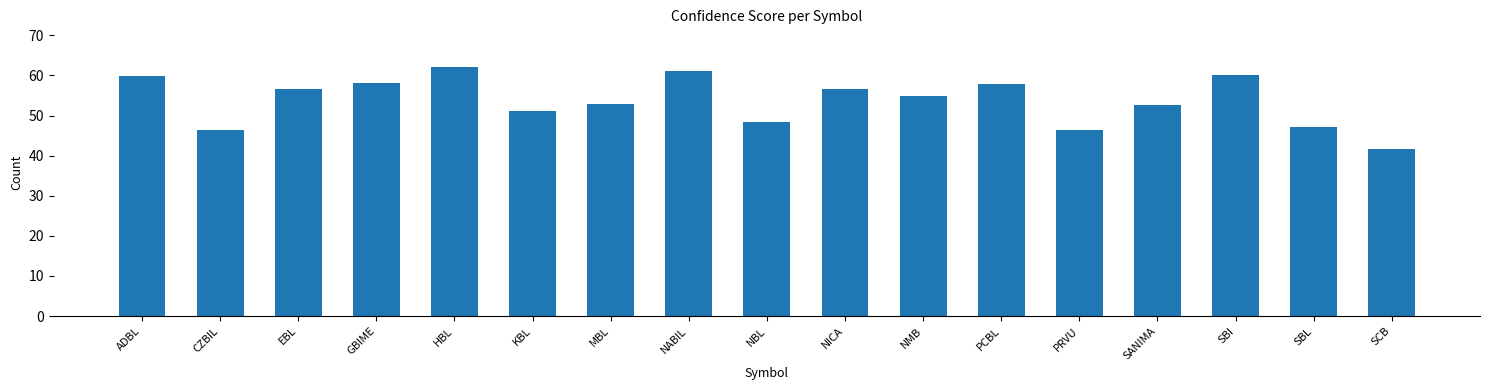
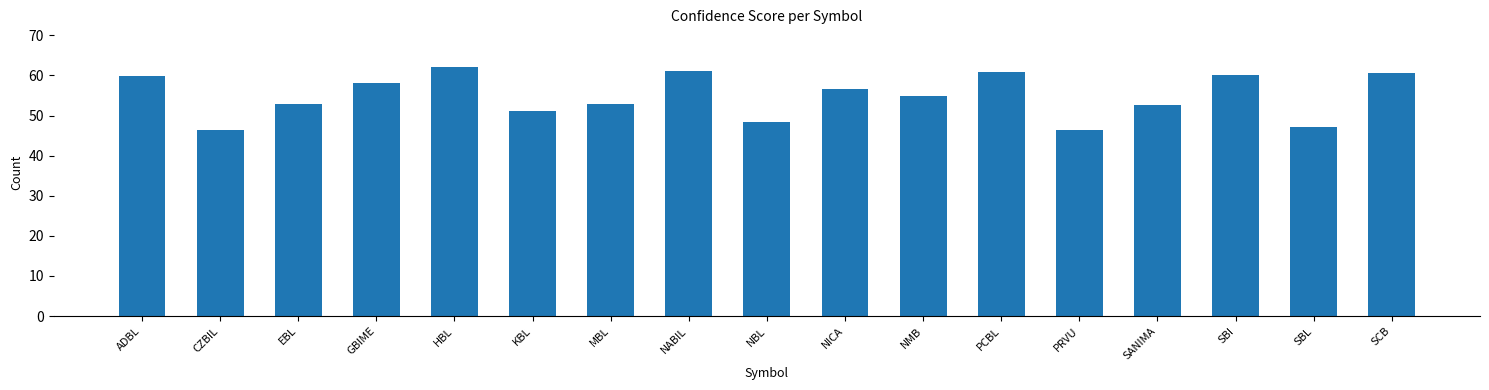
EBL: 57 -> 53
PCBL: 58 -> 61
SCB: 42 -> 61
